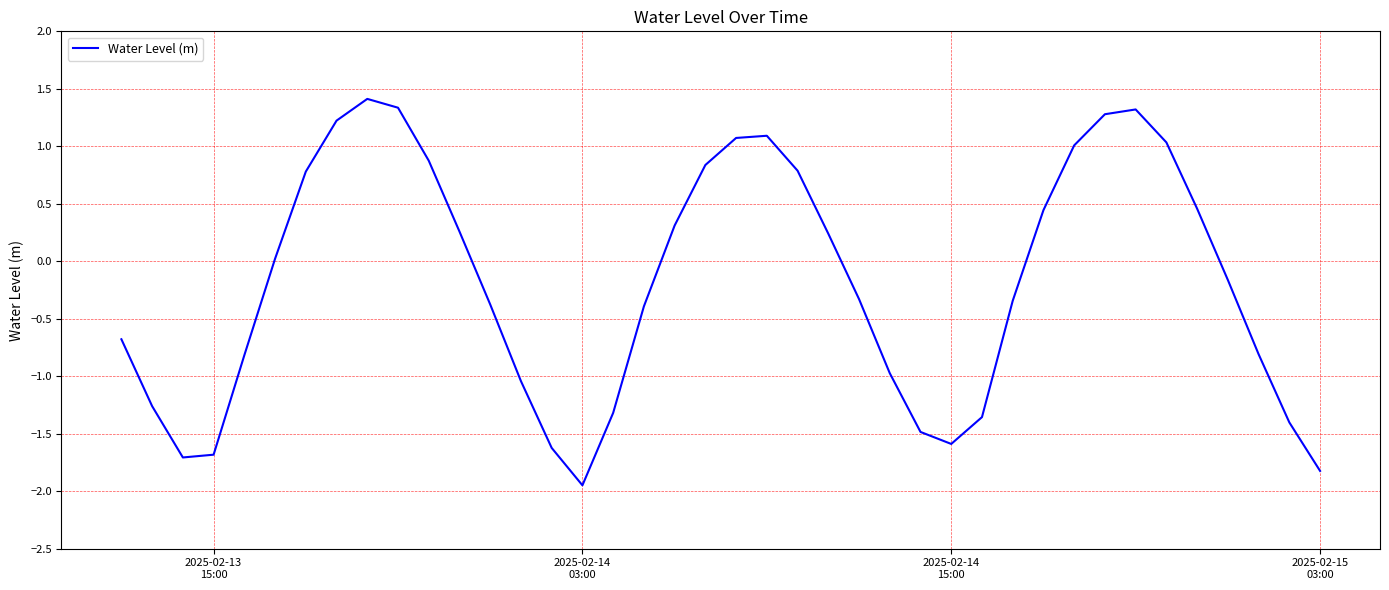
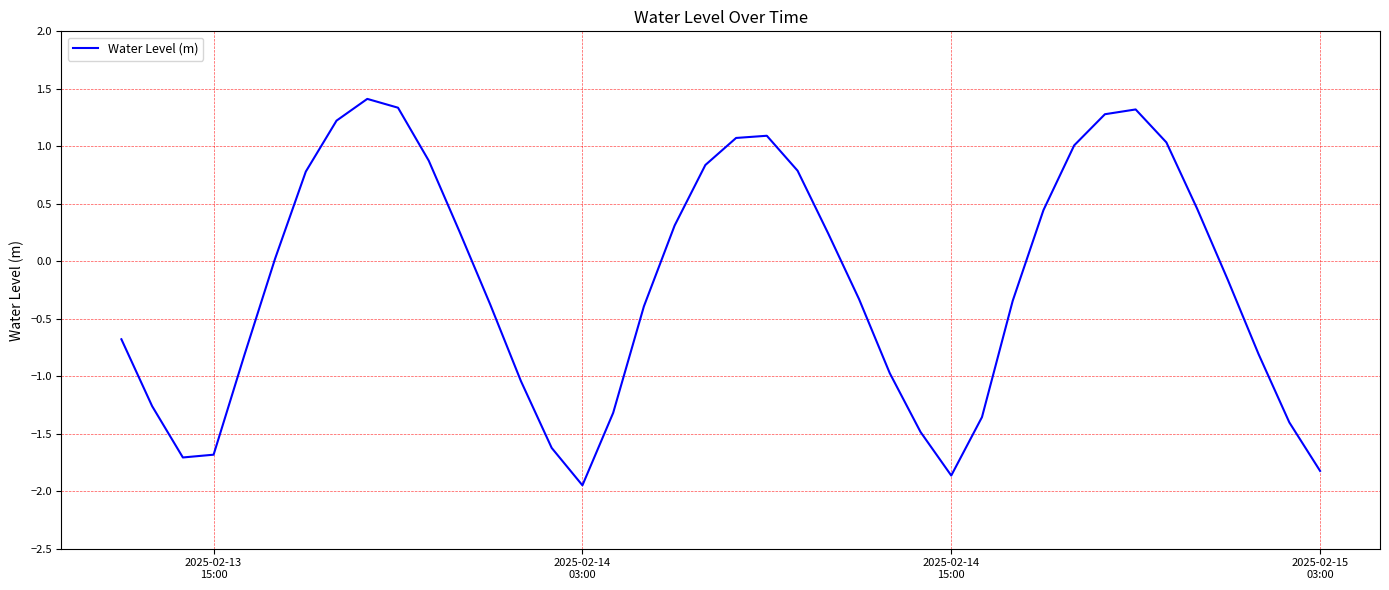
2025-02-14 15:00: -1.59 -> -1.86
